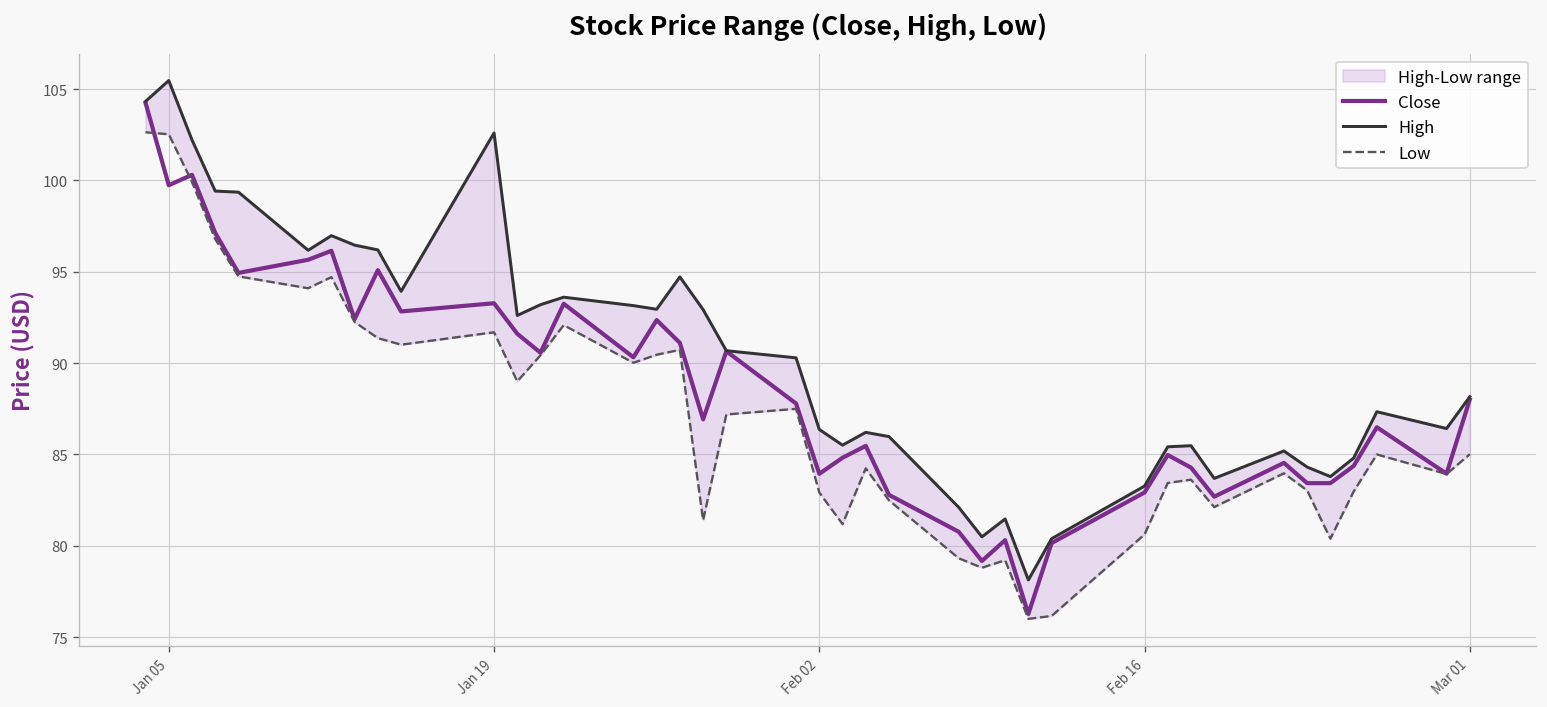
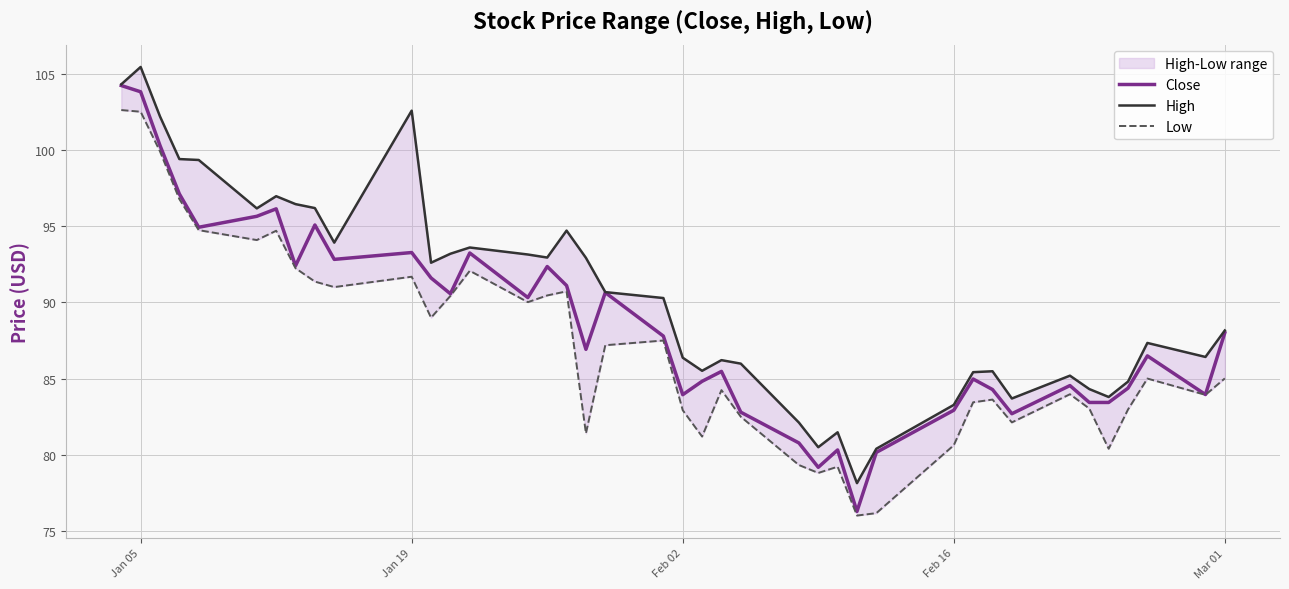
Close, Jan 05: 99.7 -> 103.8
